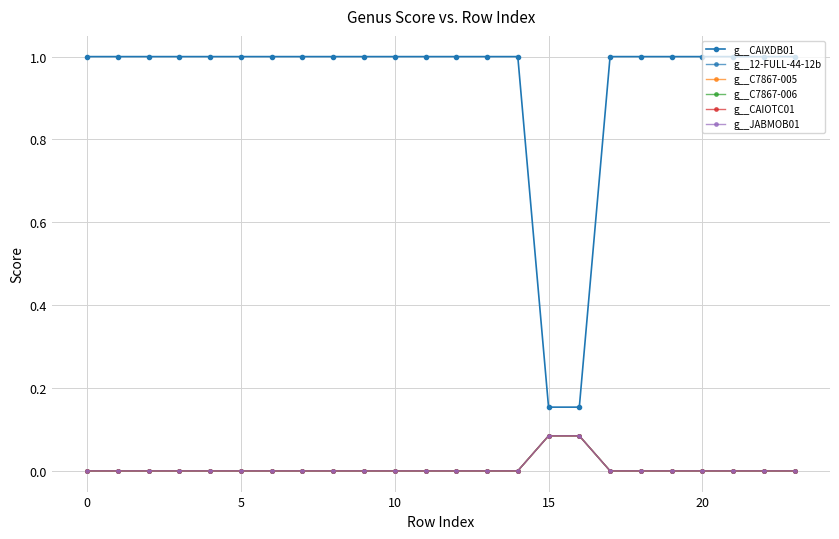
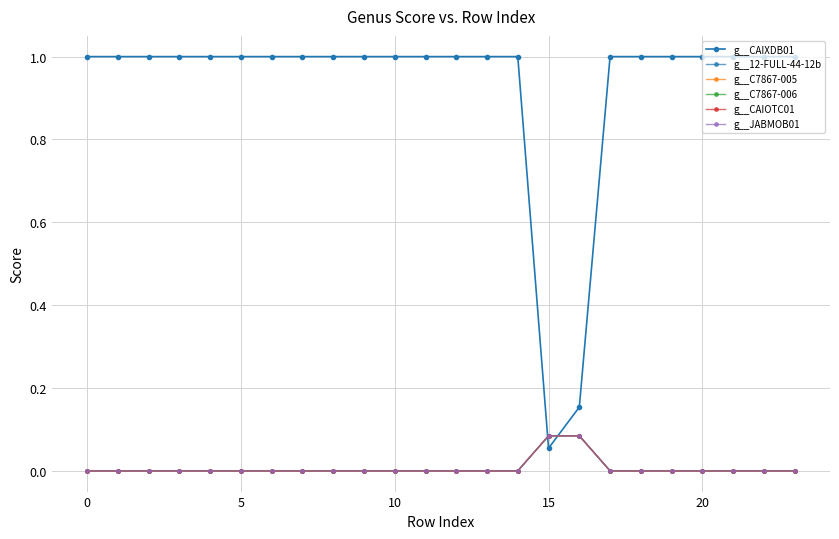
g__CAIXDB01, 15: 0.15 -> 0.05
